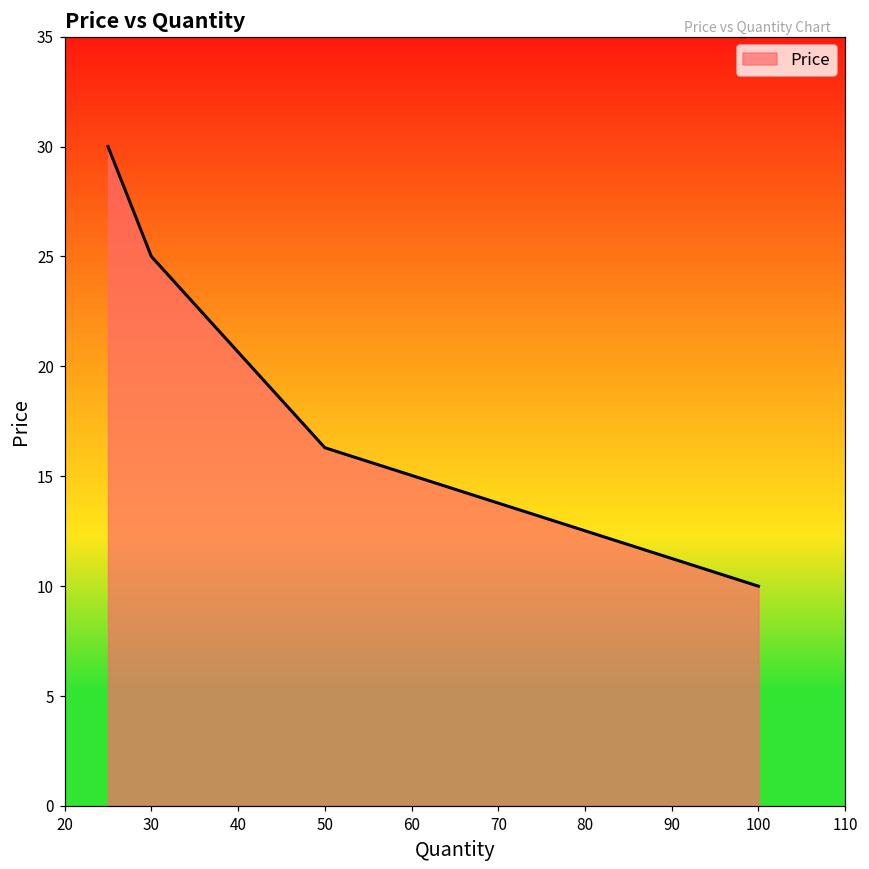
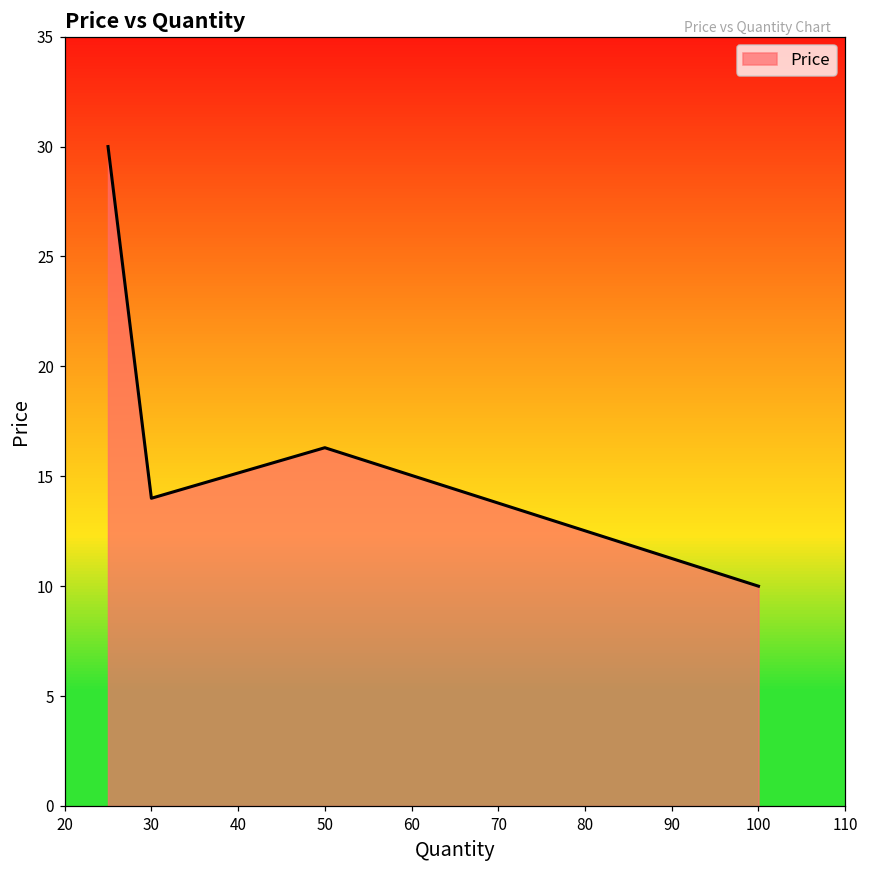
30: 25 -> 14
